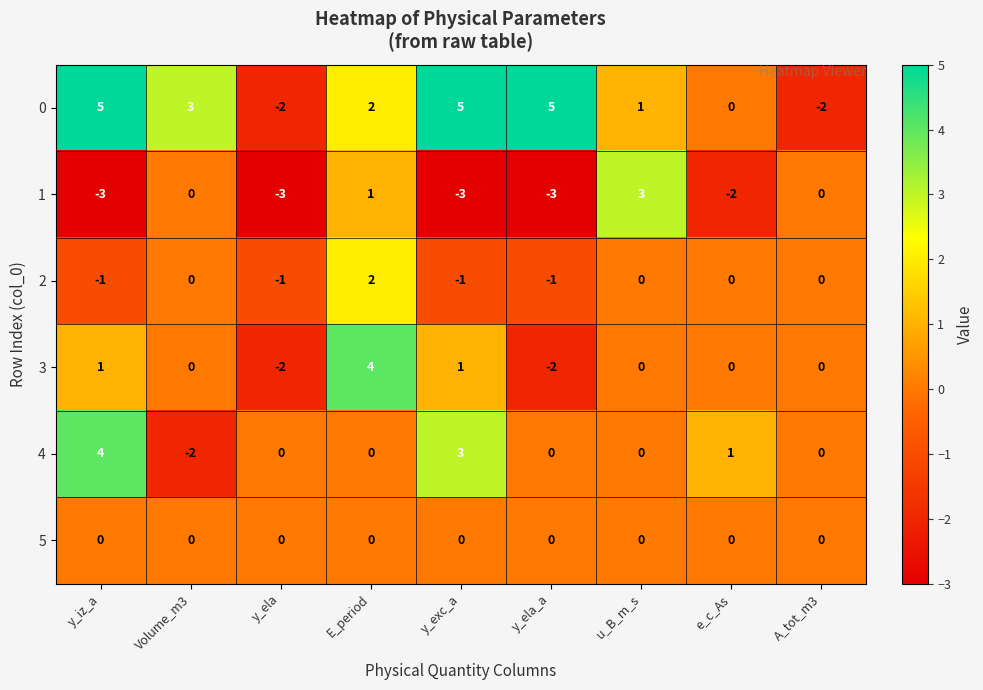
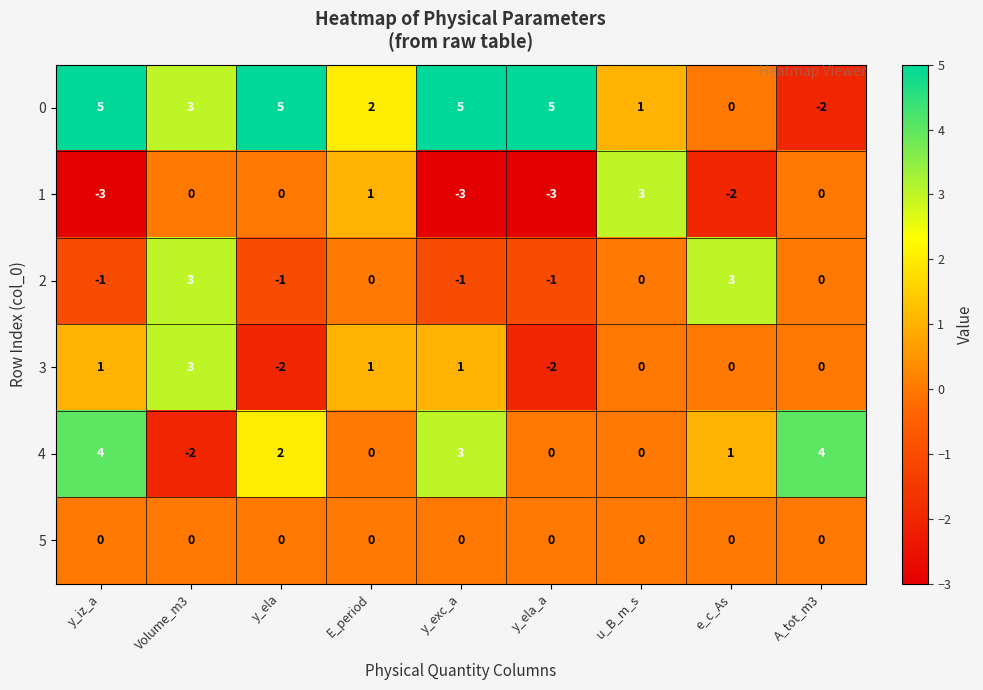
0, y_ela: -2 -> 5
1, y_ela: -3 -> 0
2, Volume_m3: 0 -> 3
2, E_period: 2 -> 0
2, e_c_As: 0 -> 3
3, Volume_m3: 0 -> 3
3, E_period: 4 -> 1
4, y_ela: 0 -> 2
4, A_tot_m3: 0 -> 4
